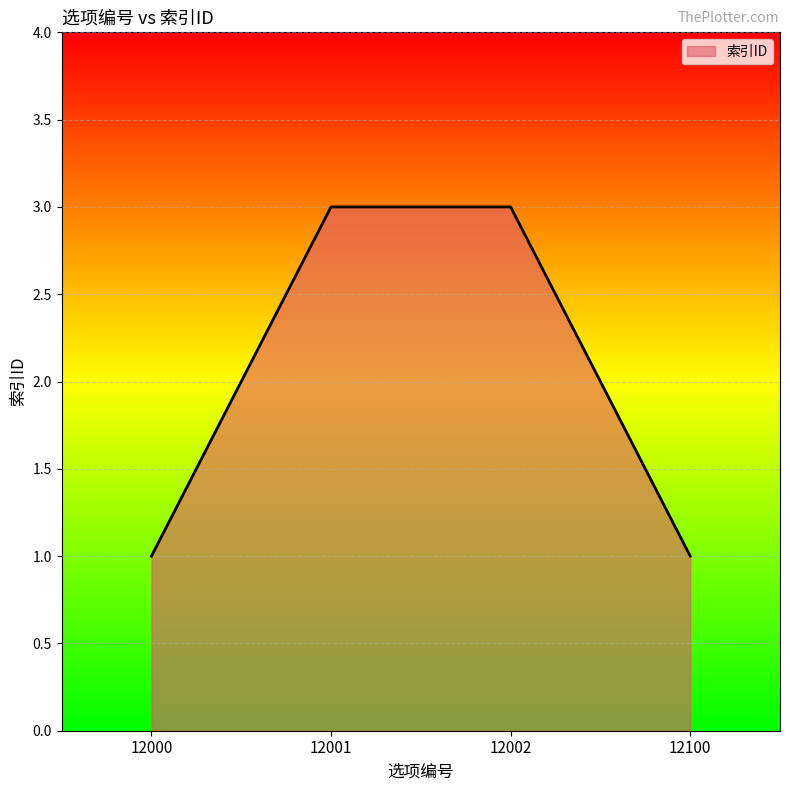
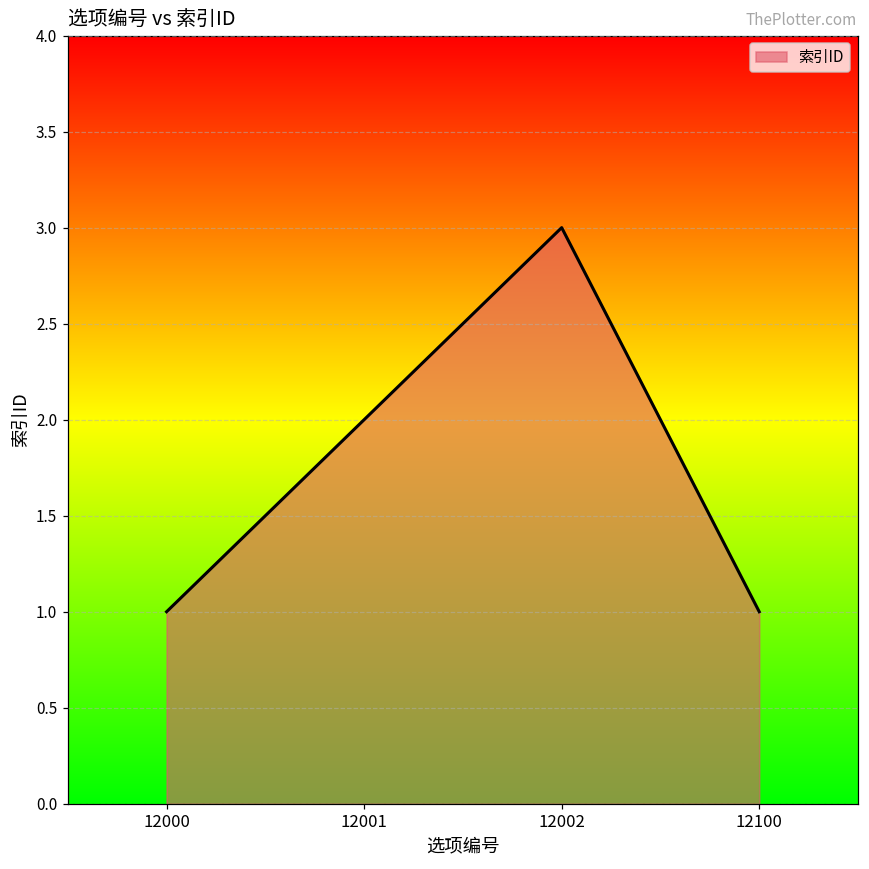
12001: 3 -> 2
